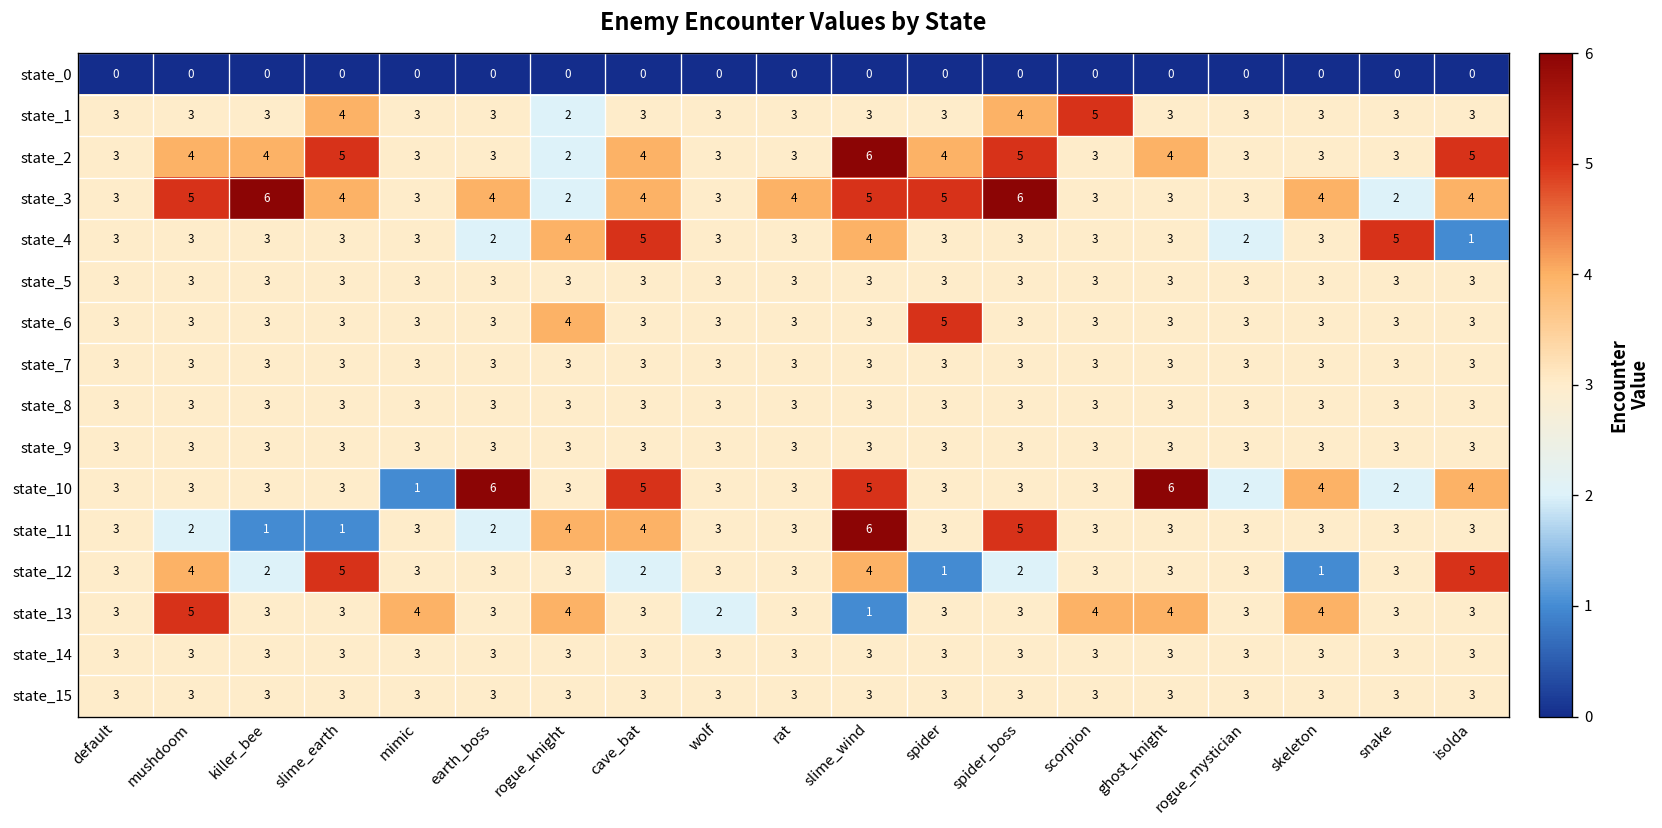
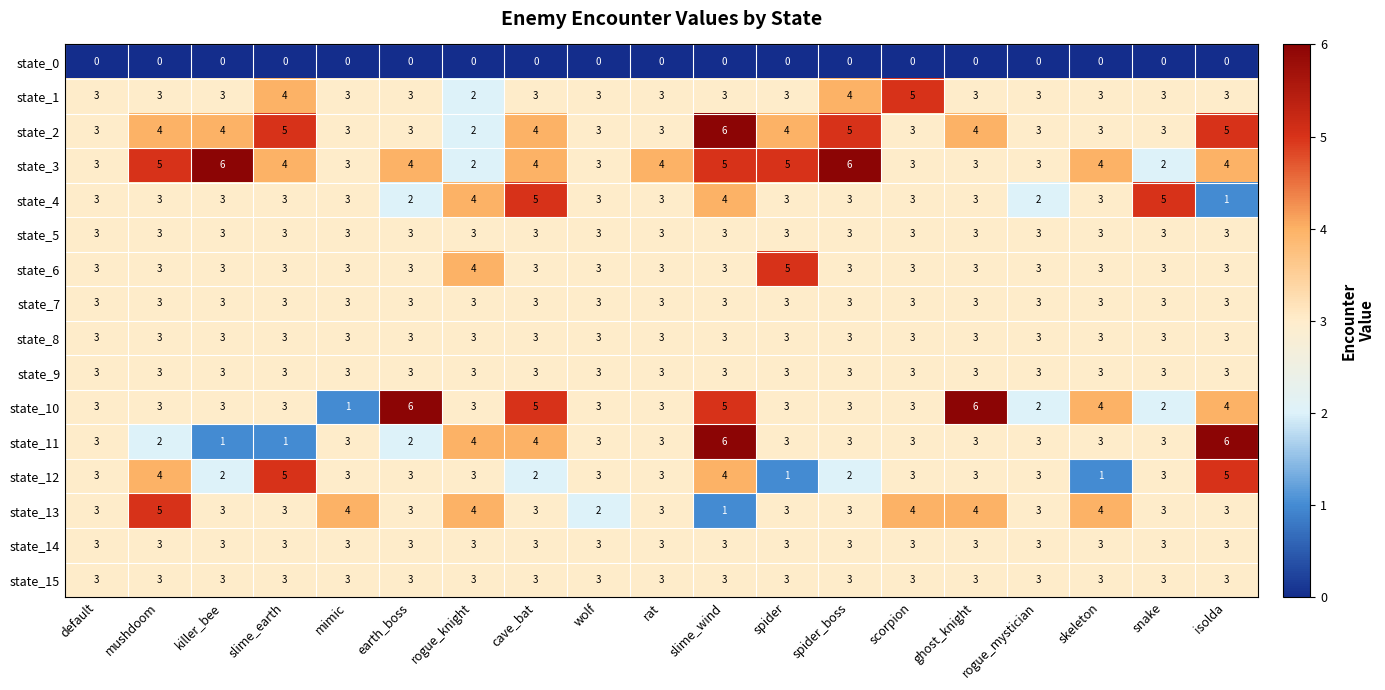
state_11, spider_boss: 5 -> 3
state_11, isolda: 3 -> 6
